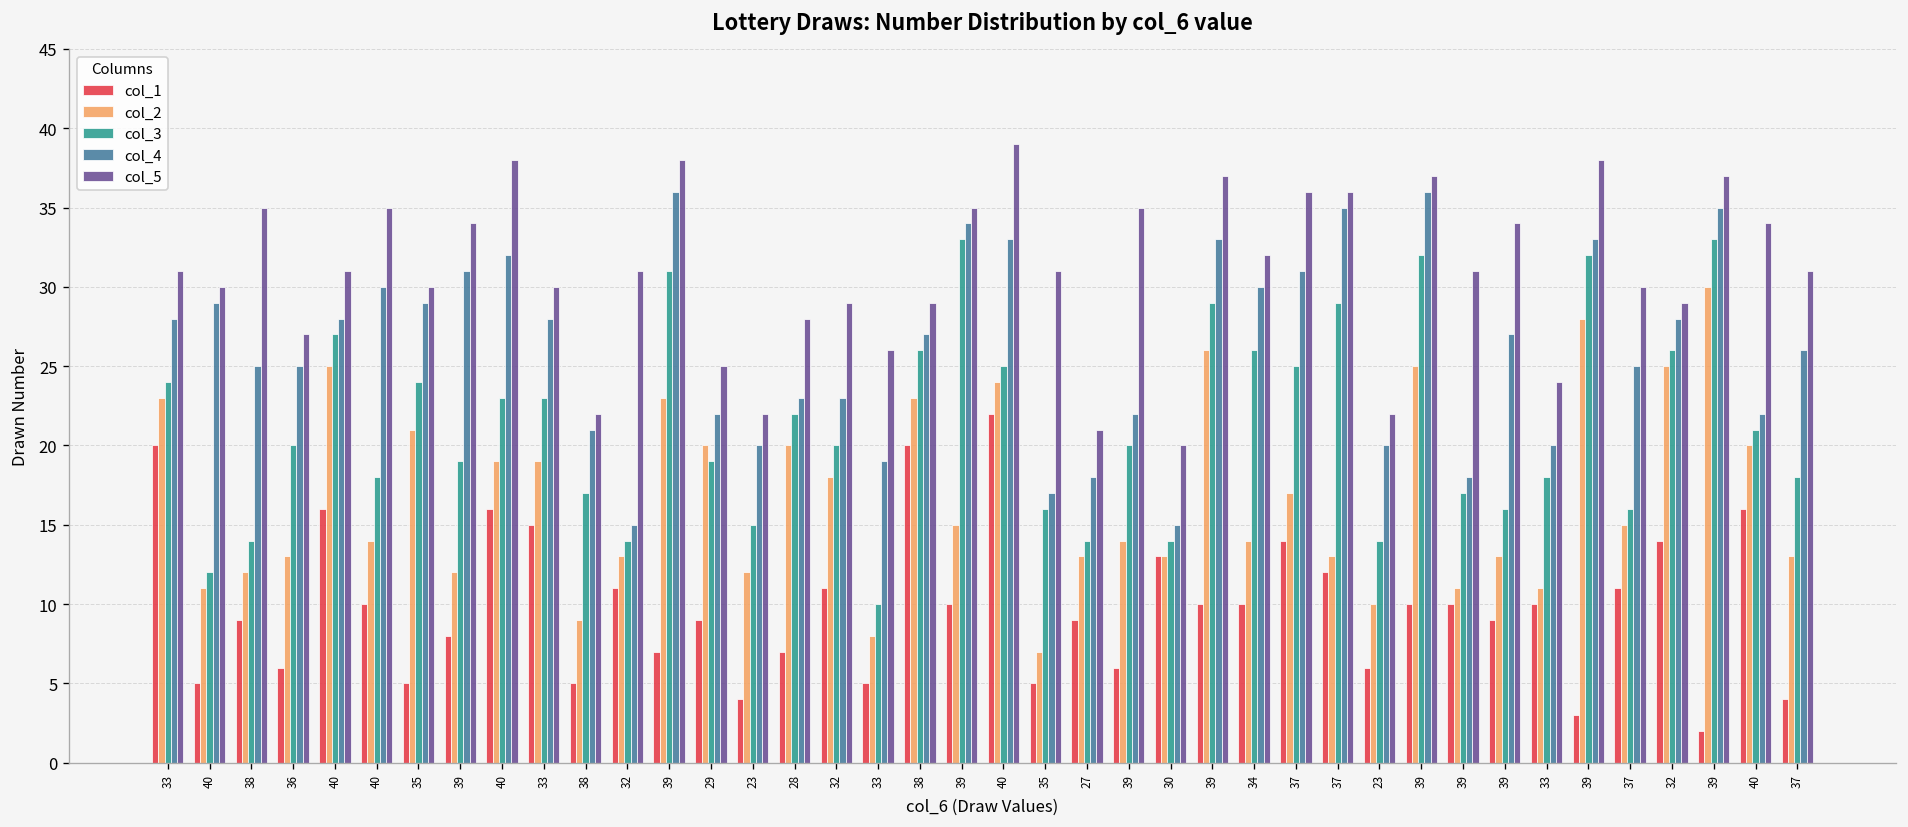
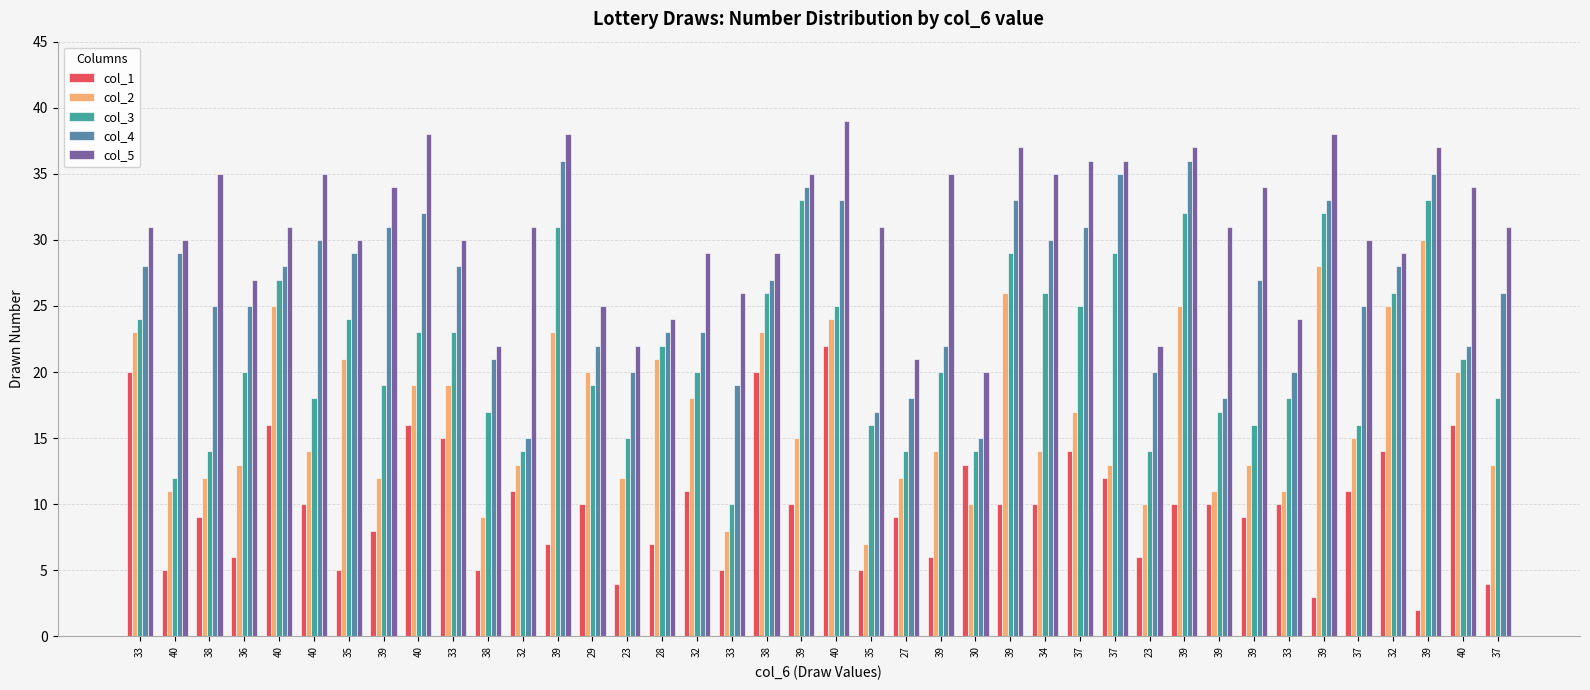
col_1, 29: 9 -> 10
col_2, 28: 20 -> 21
col_5, 28: 28 -> 24
col_2, 27: 13 -> 12
col_2, 30: 13 -> 10
col_5, 34: 32 -> 35
